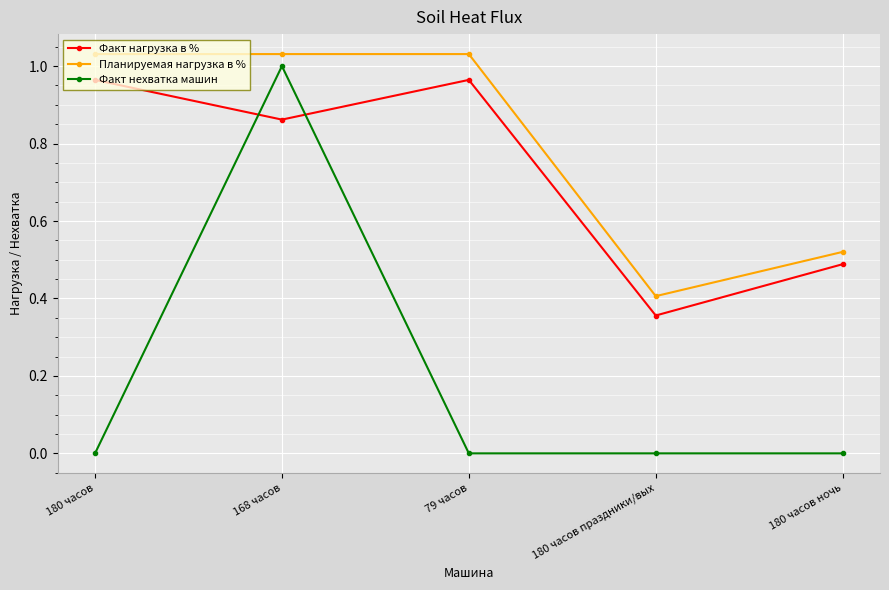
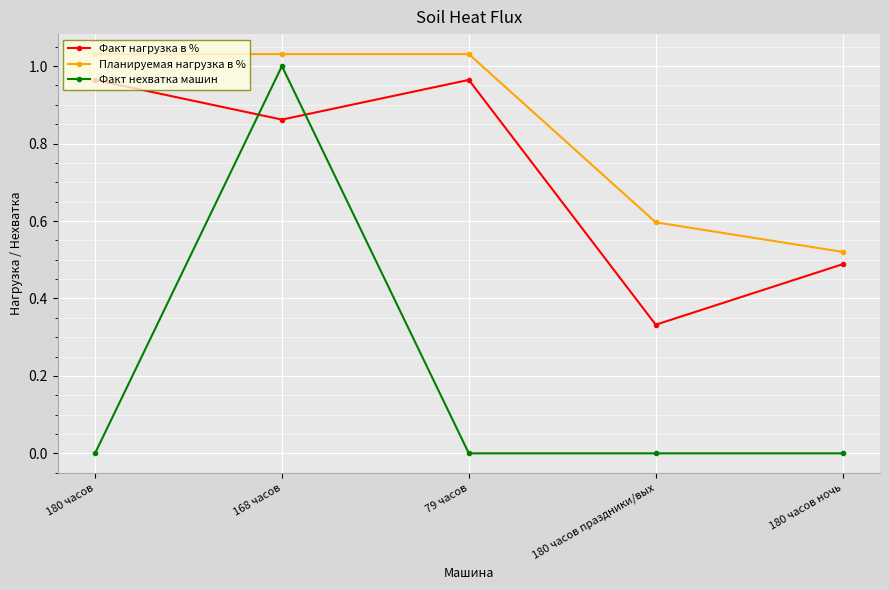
Факт нагрузка в %, 180 часов праздники/вых: 0.36 -> 0.33
Планируемая нагрузка в %, 180 часов праздники/вых: 0.41 -> 0.60
